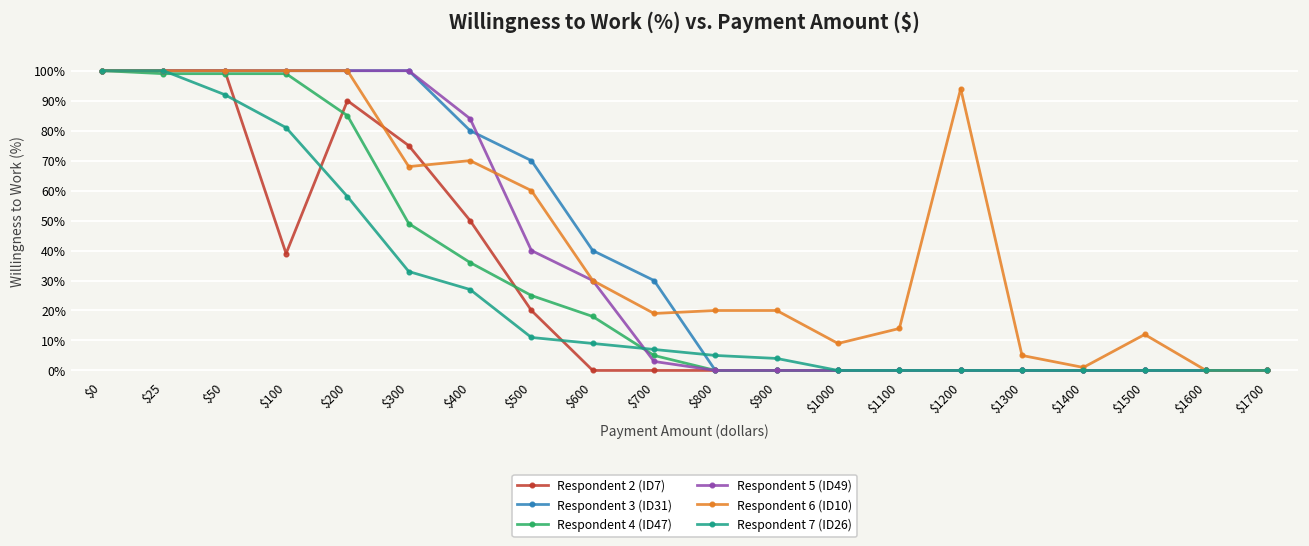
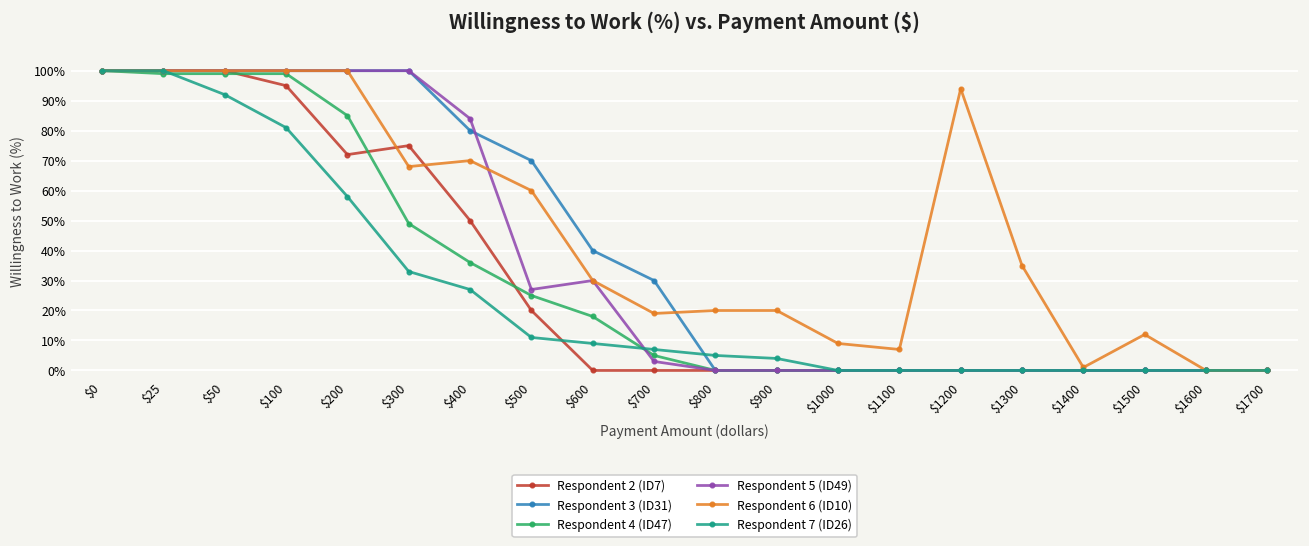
Respondent 2 (ID7), $100: 39% -> 95%
Respondent 2 (ID7), $200: 90% -> 72%
Respondent 5 (ID49), $500: 40% -> 27%
Respondent 6 (ID10), $1100: 14% -> 7%
Respondent 6 (ID10), $1300: 5% -> 35%
